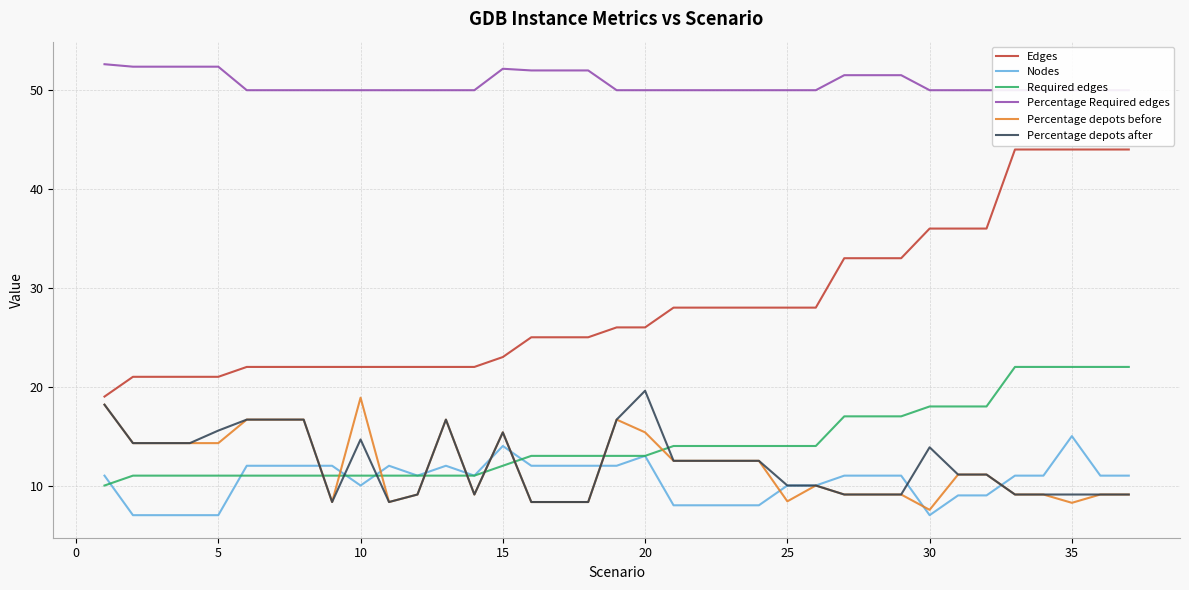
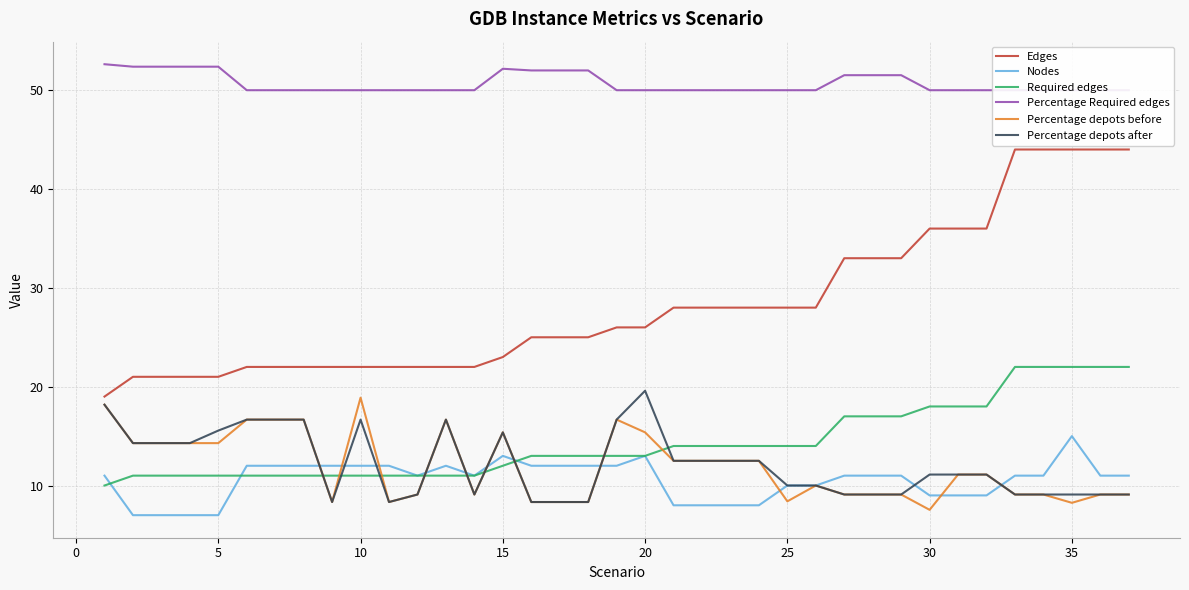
Nodes, 10: 10 -> 12
Percentage depots after, 10: 15 -> 17
Nodes, 15: 14 -> 13
Nodes, 30: 7 -> 9
Percentage depots after, 30: 14 -> 11
